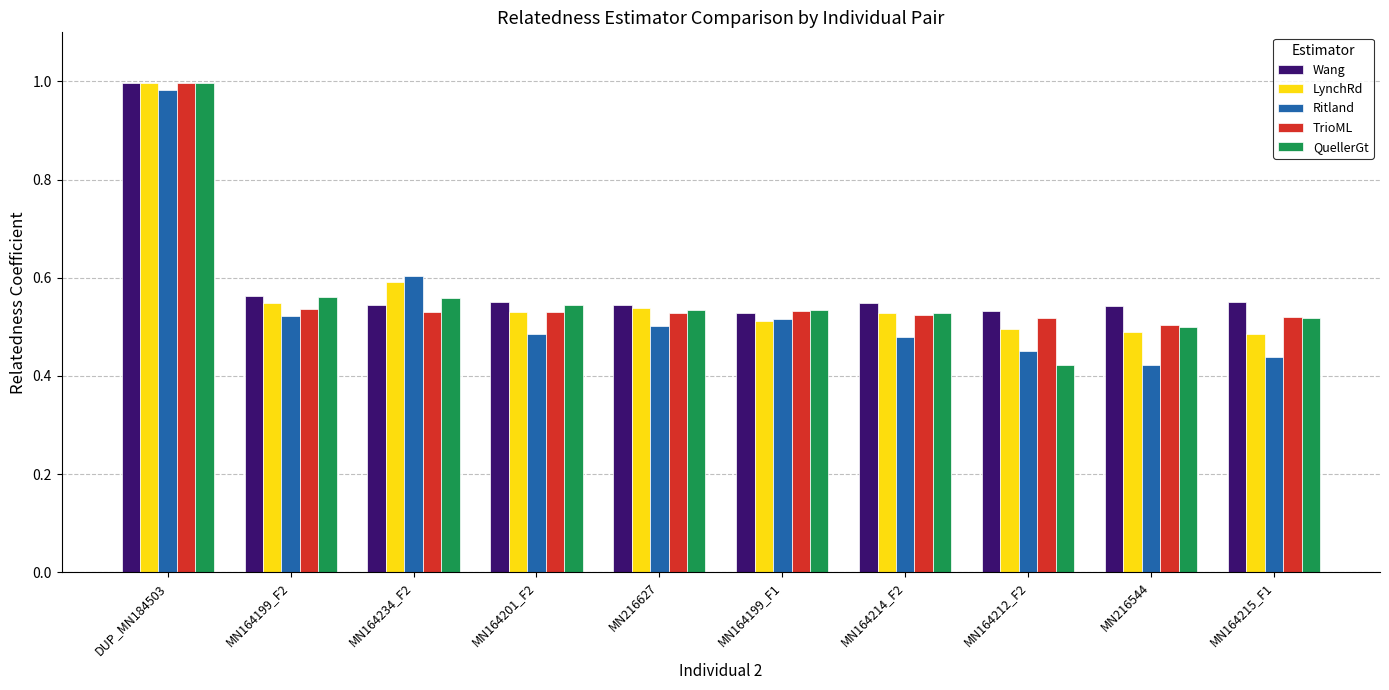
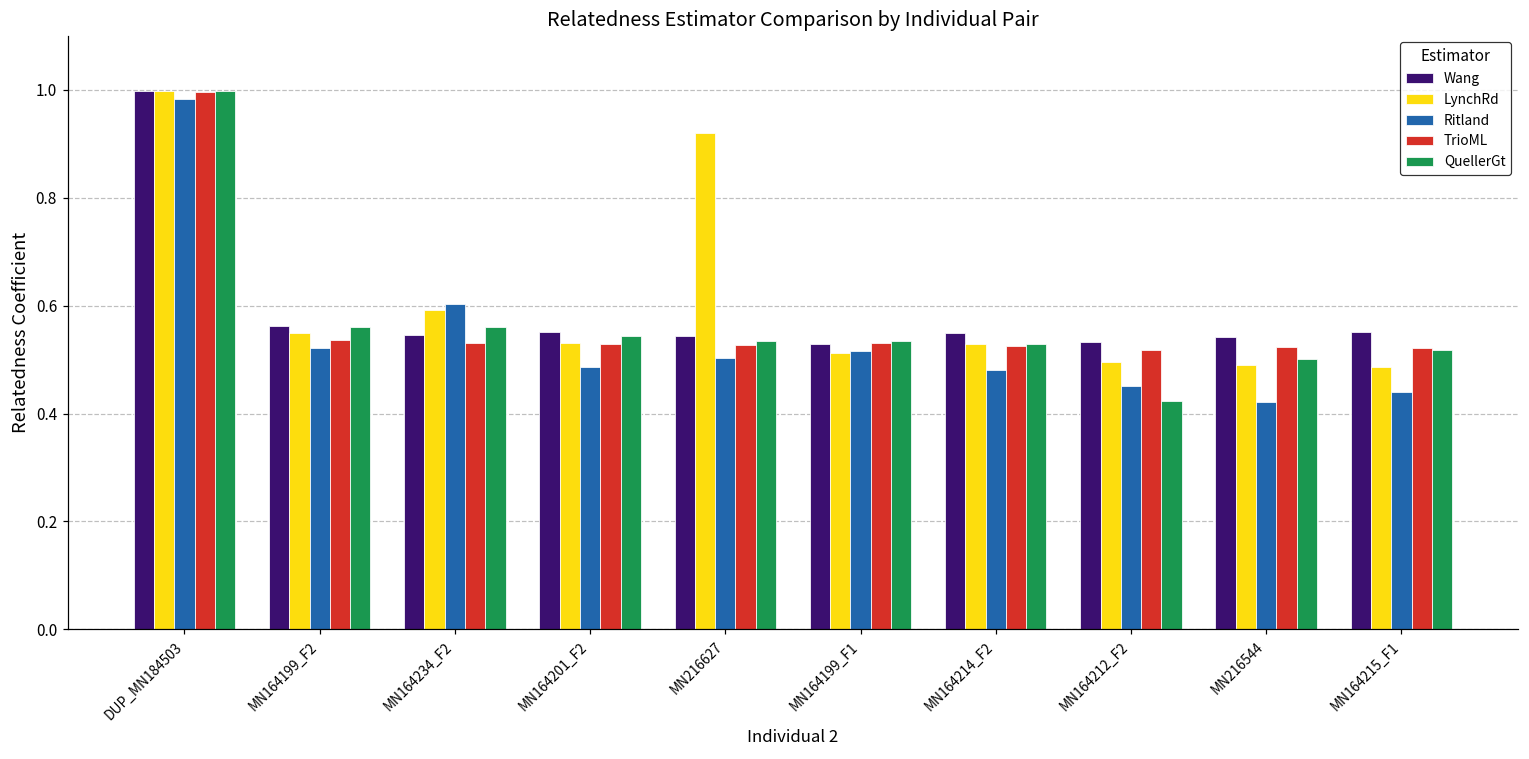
LynchRd, MN216627: 0.54 -> 0.92
TrioML, MN216544: 0.50 -> 0.52
